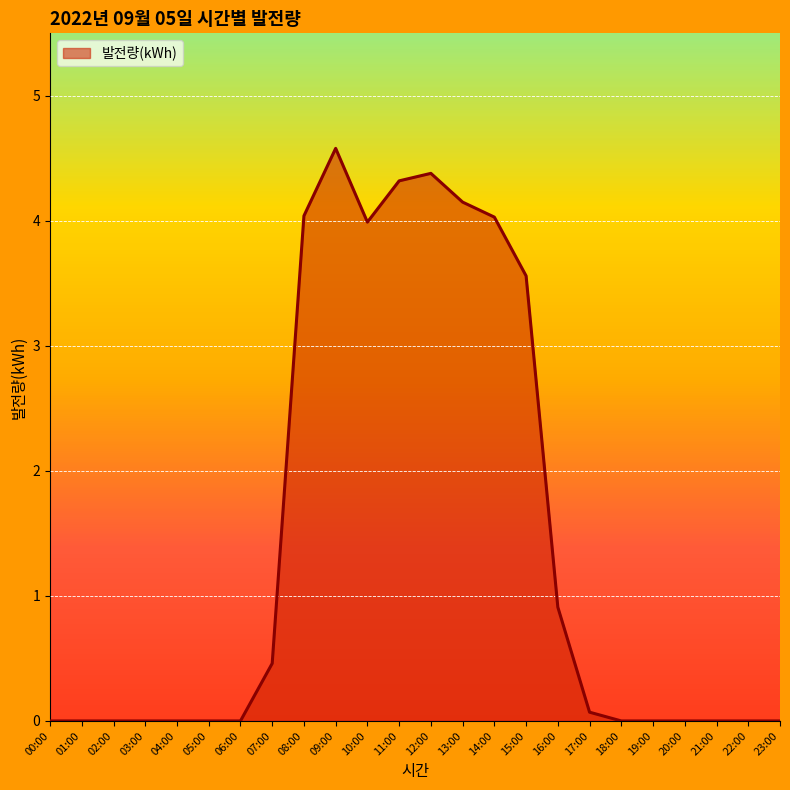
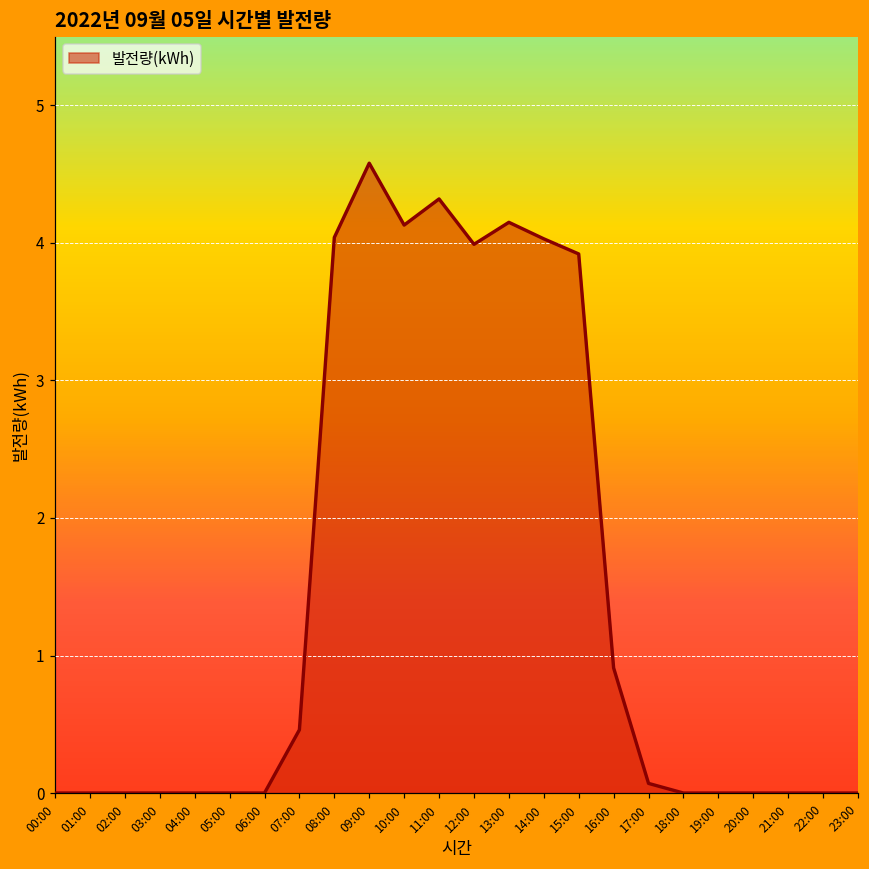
10:00: 3.99 -> 4.13
12:00: 4.38 -> 3.99
15:00: 3.56 -> 3.92
